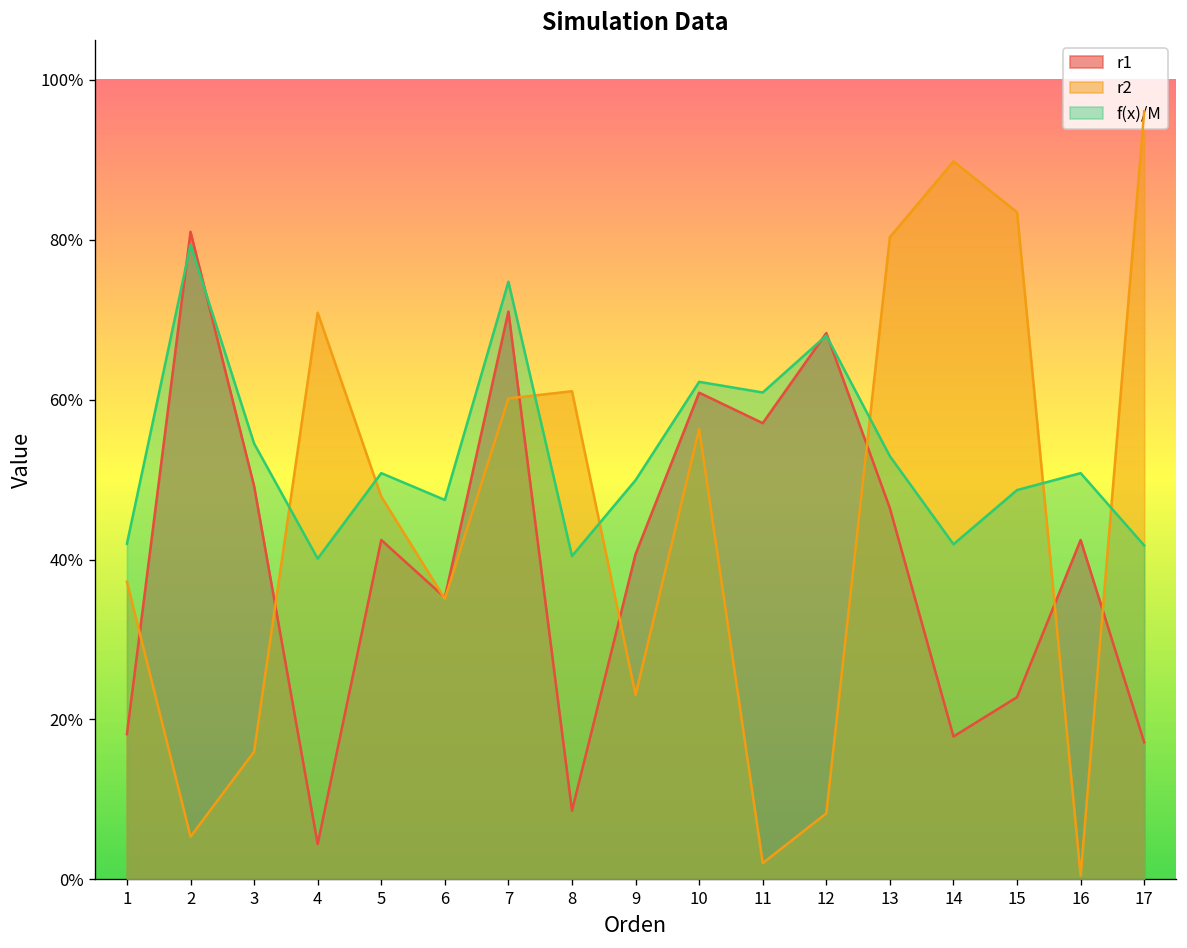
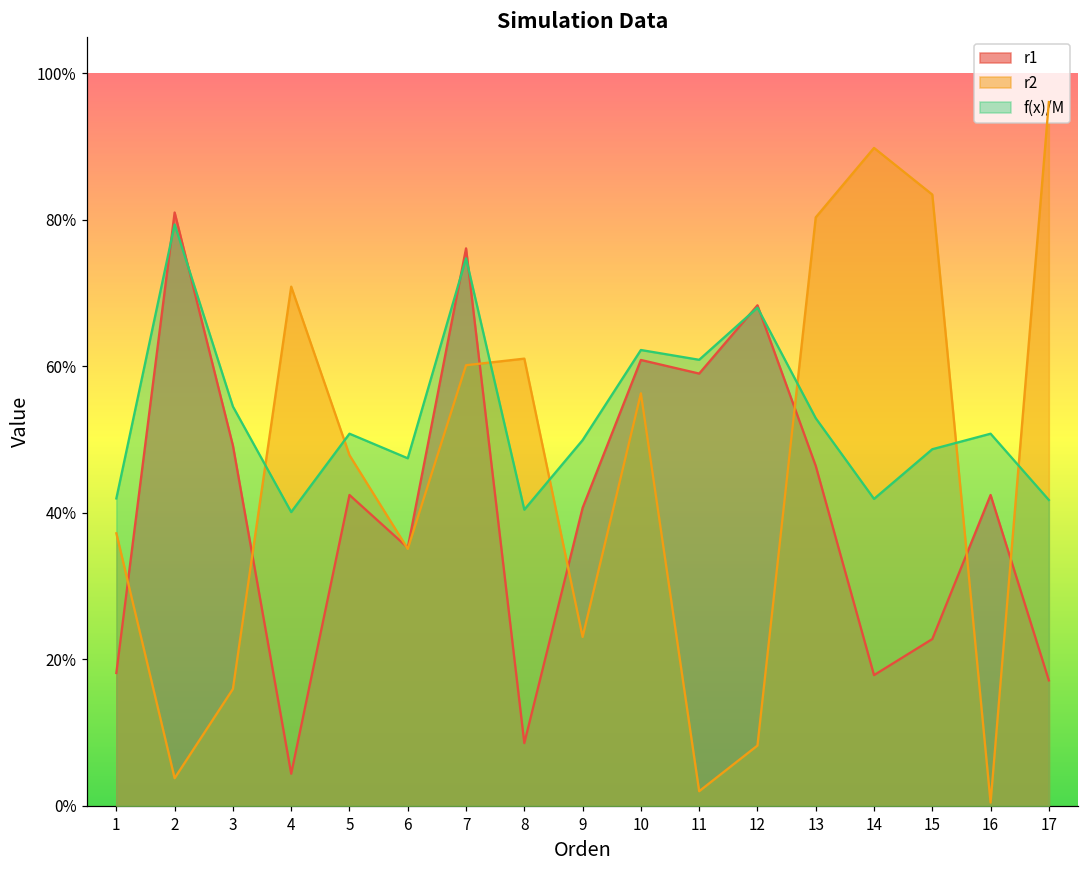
r2, 2: 5% -> 4%
r1, 7: 71% -> 76%
r1, 11: 57% -> 59%
